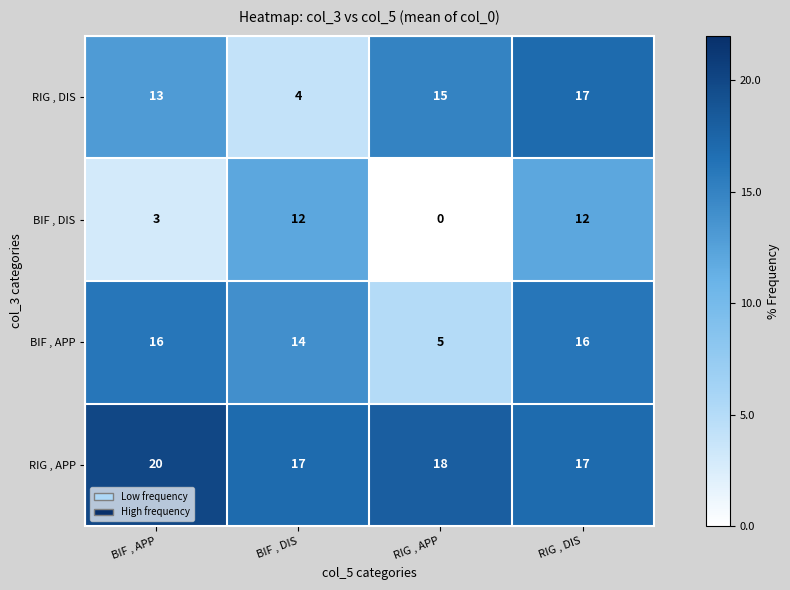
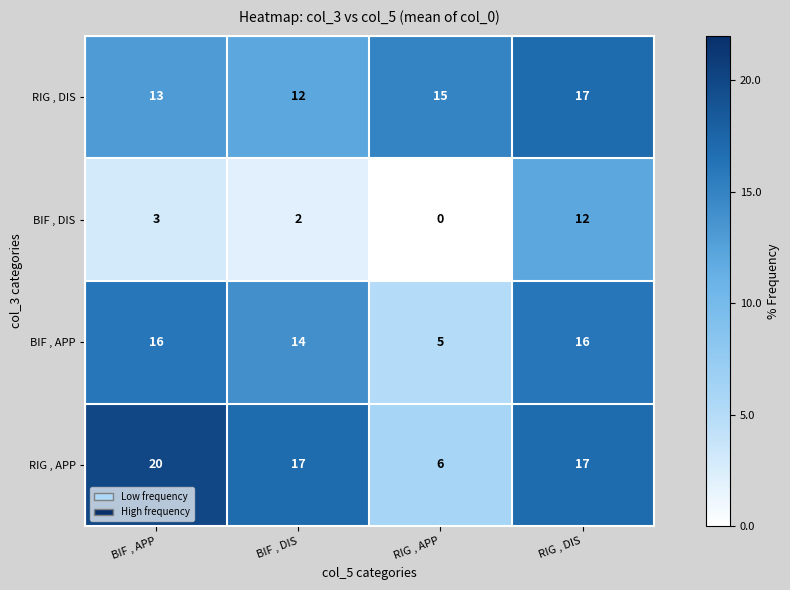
RIG , DIS, BIF , DIS: 4 -> 12
BIF , DIS, BIF , DIS: 12 -> 2
RIG , APP, RIG , APP: 18 -> 6
